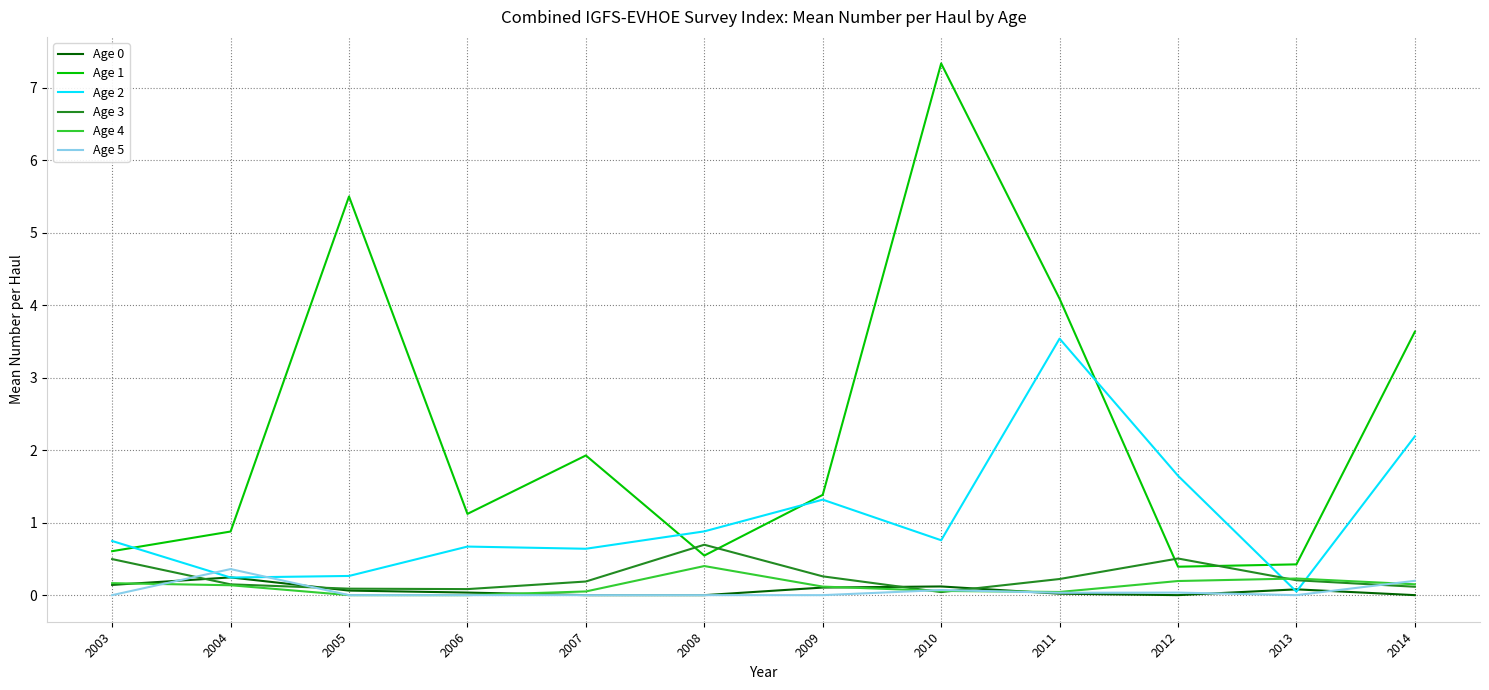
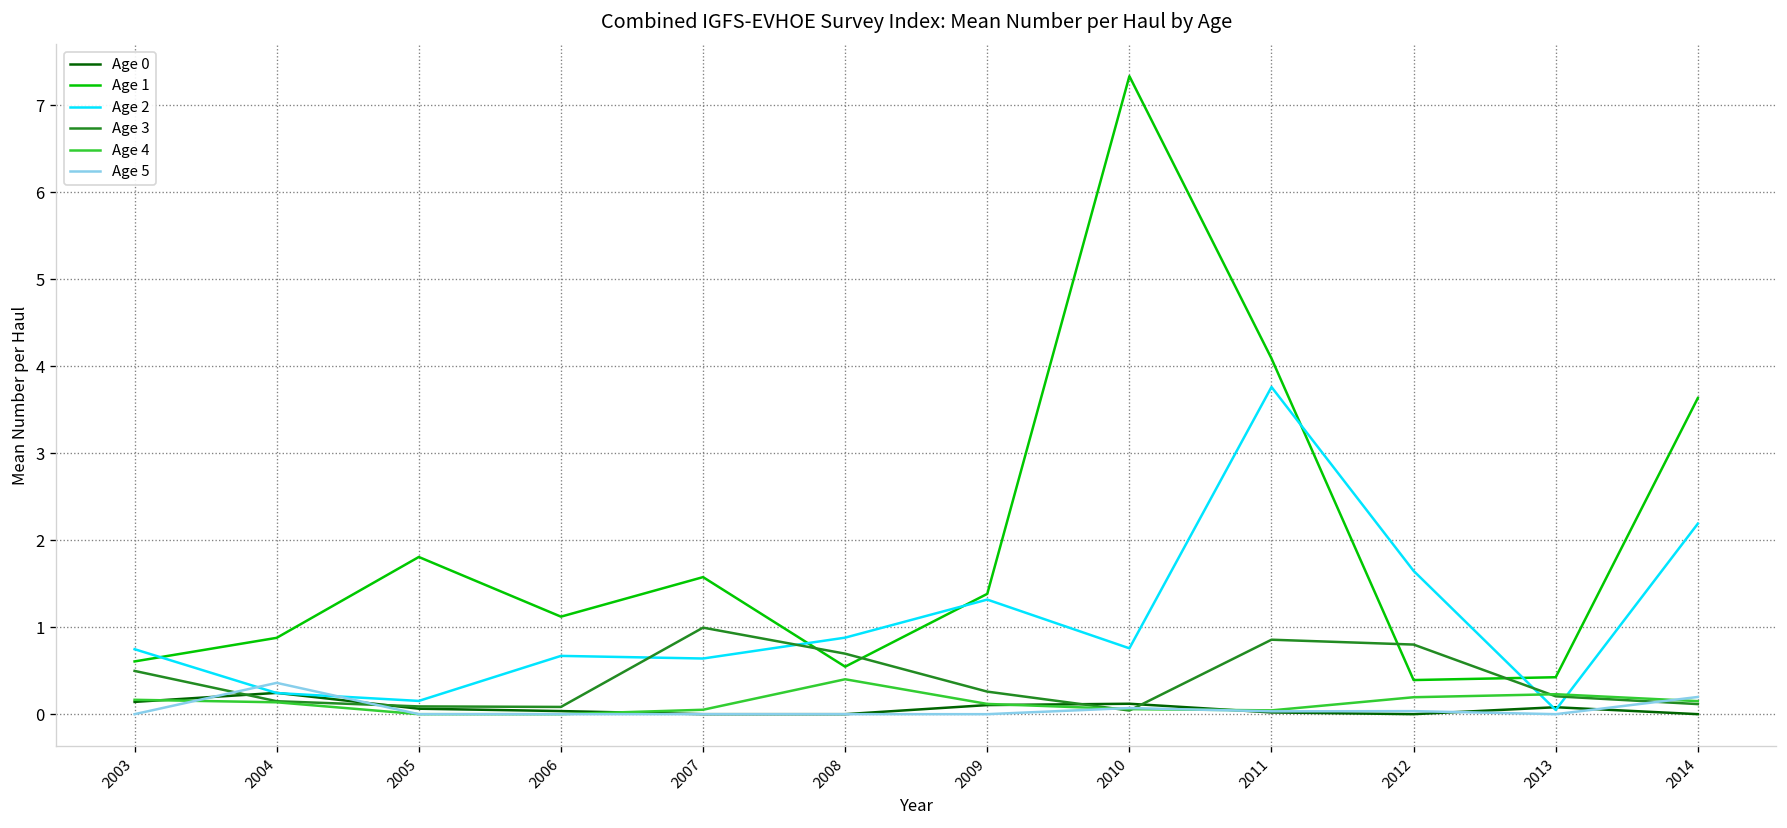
Age 1, 2005: 5.5 -> 1.8
Age 2, 2005: 0.3 -> 0.2
Age 1, 2007: 1.9 -> 1.6
Age 3, 2007: 0.2 -> 1.0
Age 2, 2011: 3.5 -> 3.8
Age 3, 2011: 0.2 -> 0.9
Age 3, 2012: 0.5 -> 0.8
